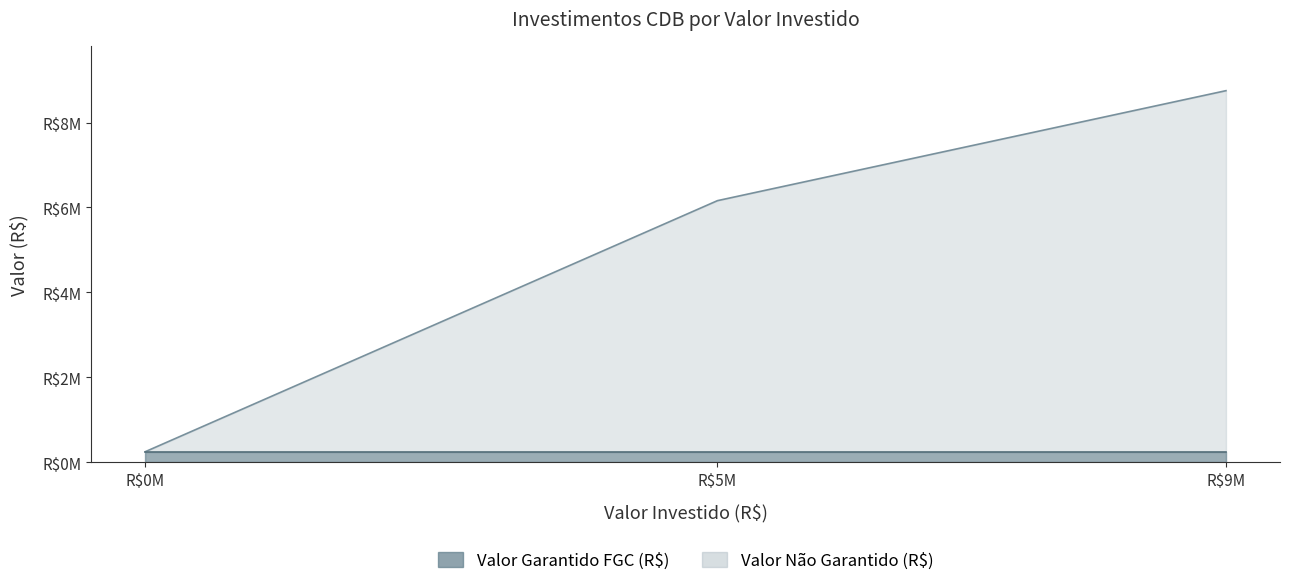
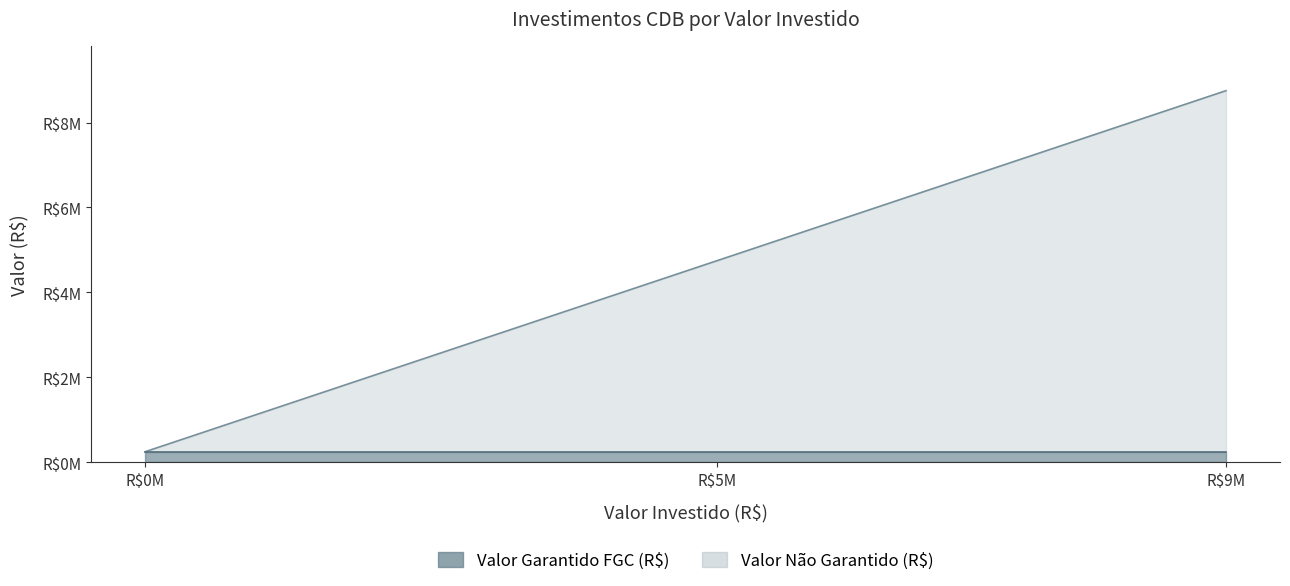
Valor Não Garantido (R$), R$5M: R$6200000 -> R$4800000
